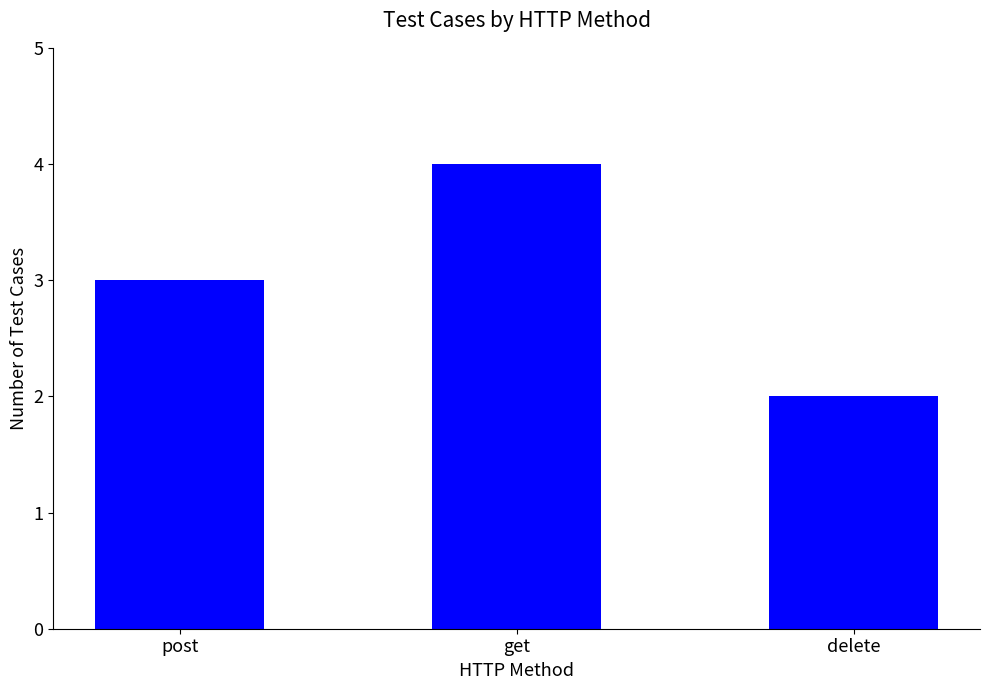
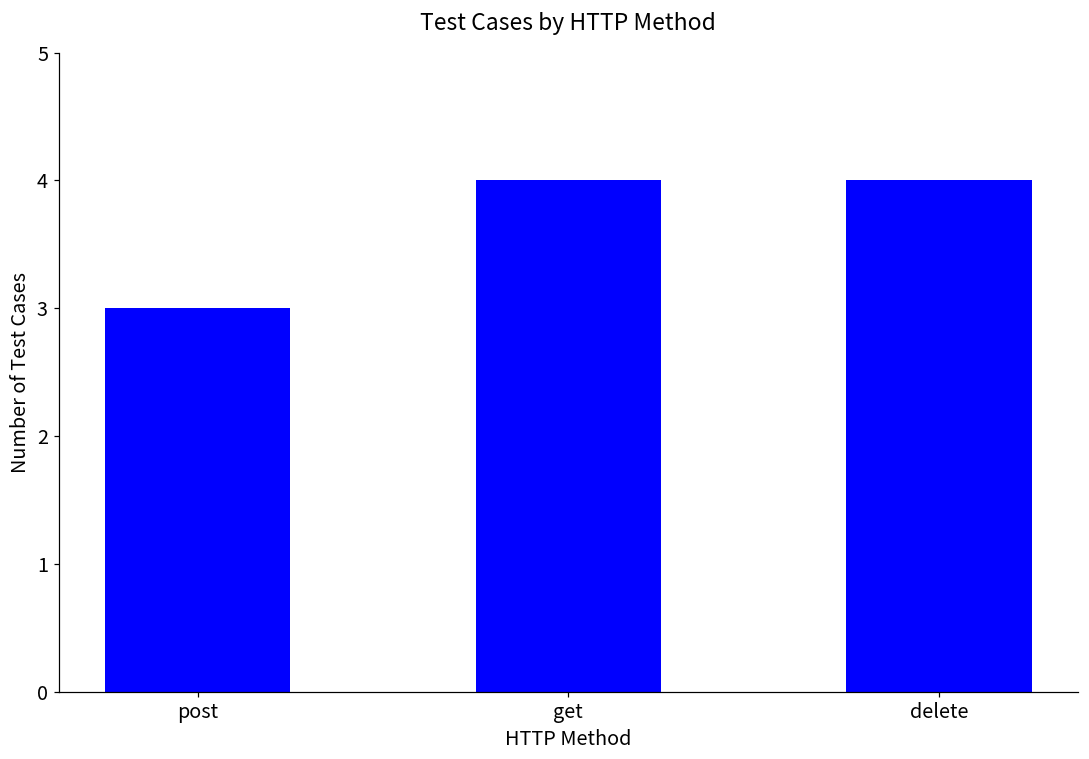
delete: 2 -> 4
